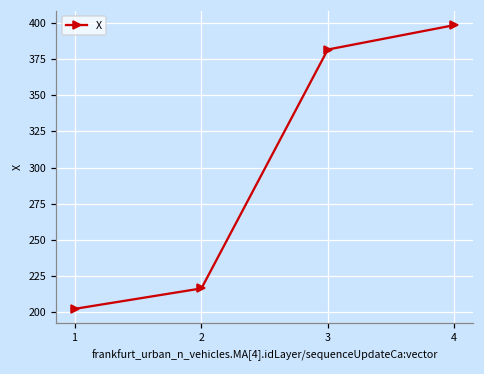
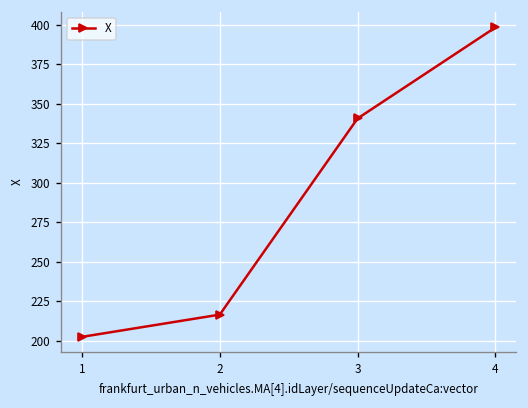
3: 382 -> 341
